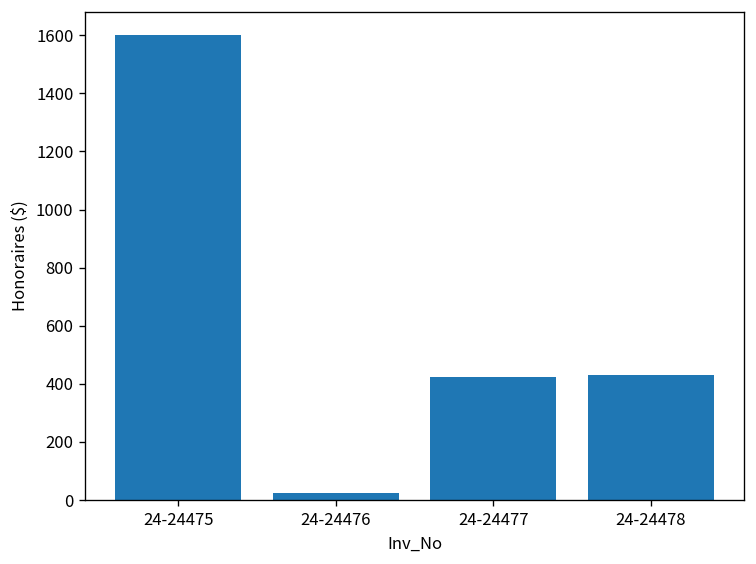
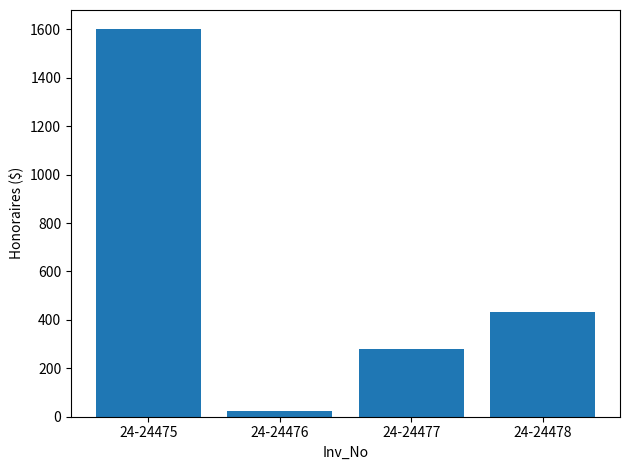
24-24477: 430 -> 280
